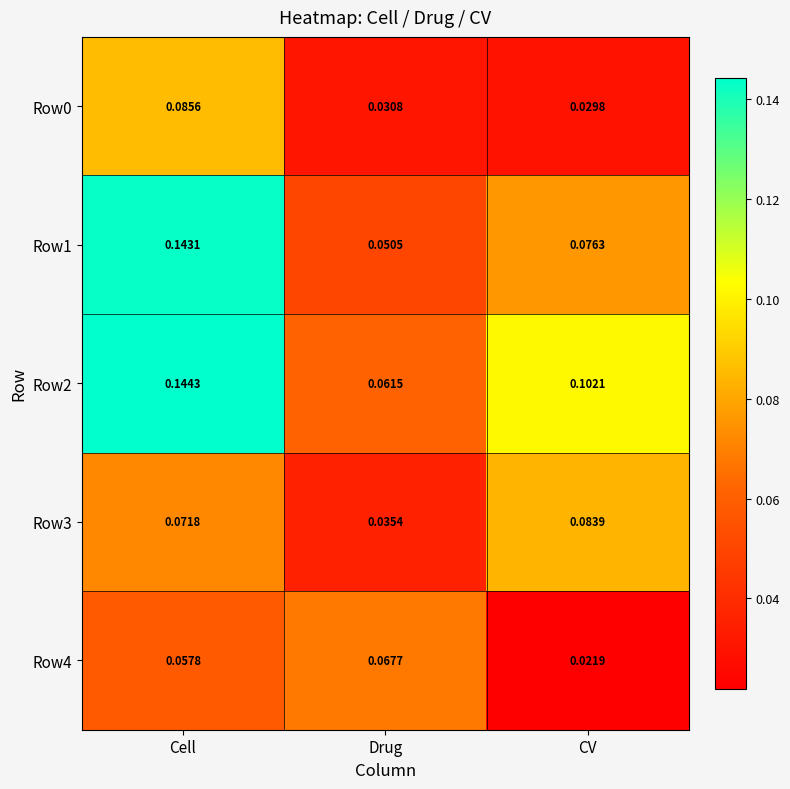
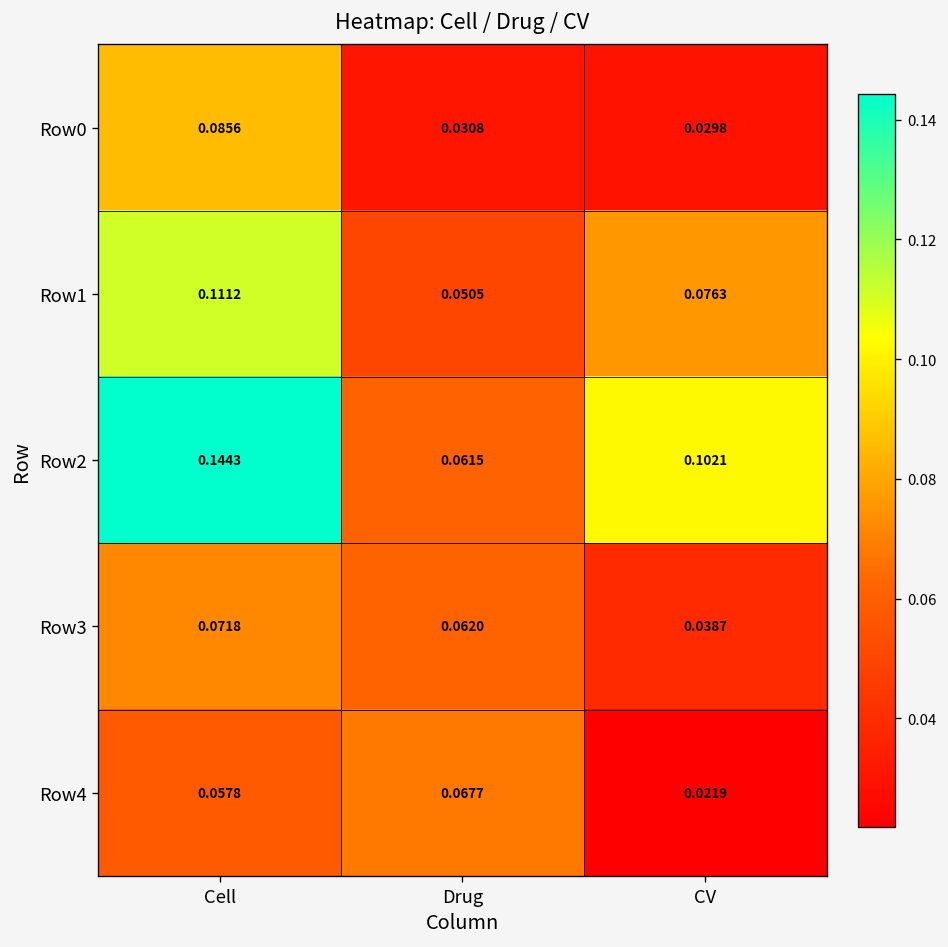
Row1, Cell: 0.1431 -> 0.1112
Row3, Drug: 0.0354 -> 0.0620
Row3, CV: 0.0839 -> 0.0387
